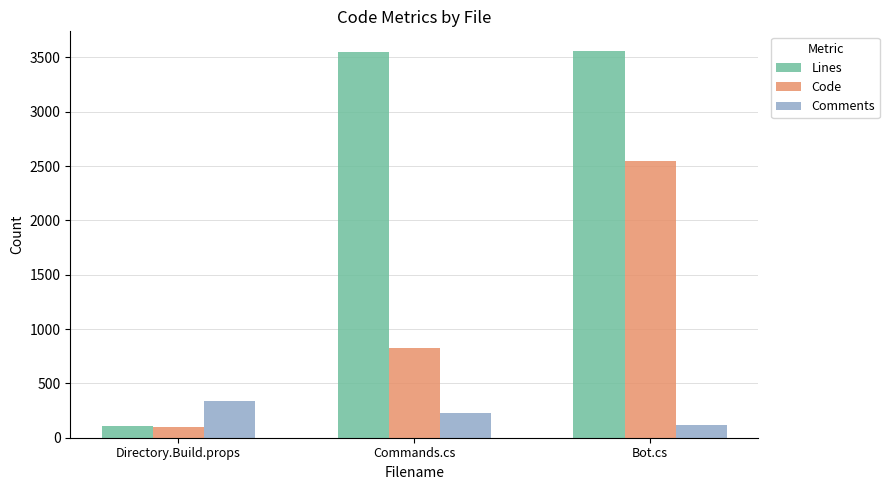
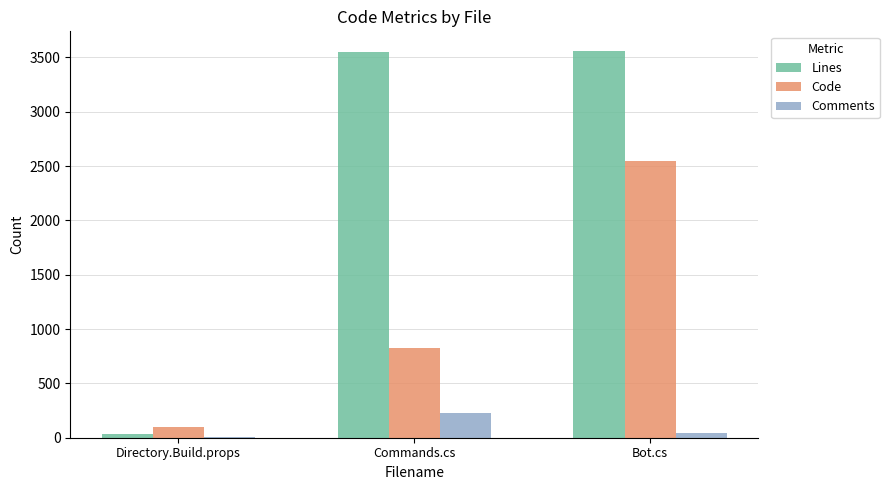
Lines, Directory.Build.props: 110 -> 40
Comments, Directory.Build.props: 340 -> 10
Comments, Bot.cs: 120 -> 40
